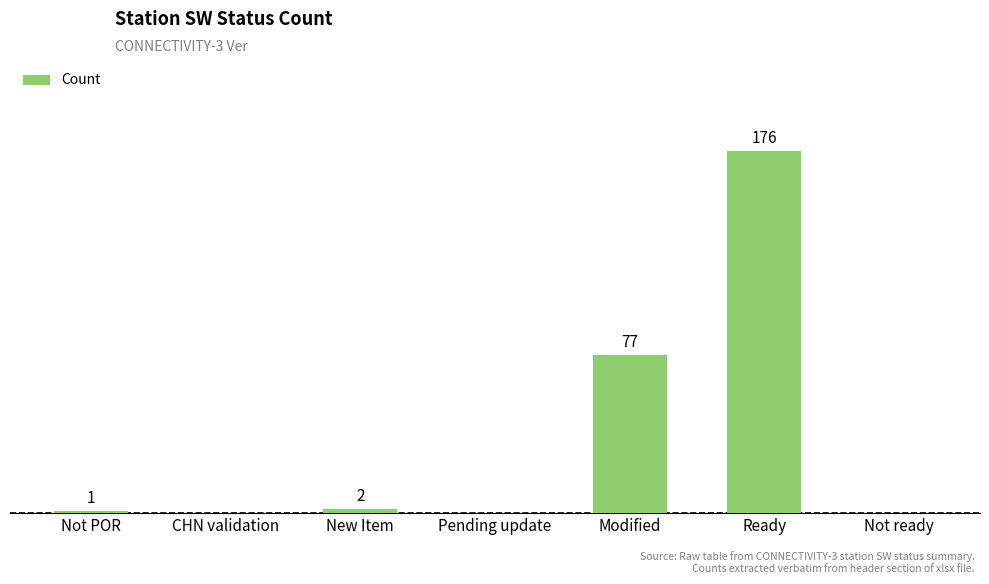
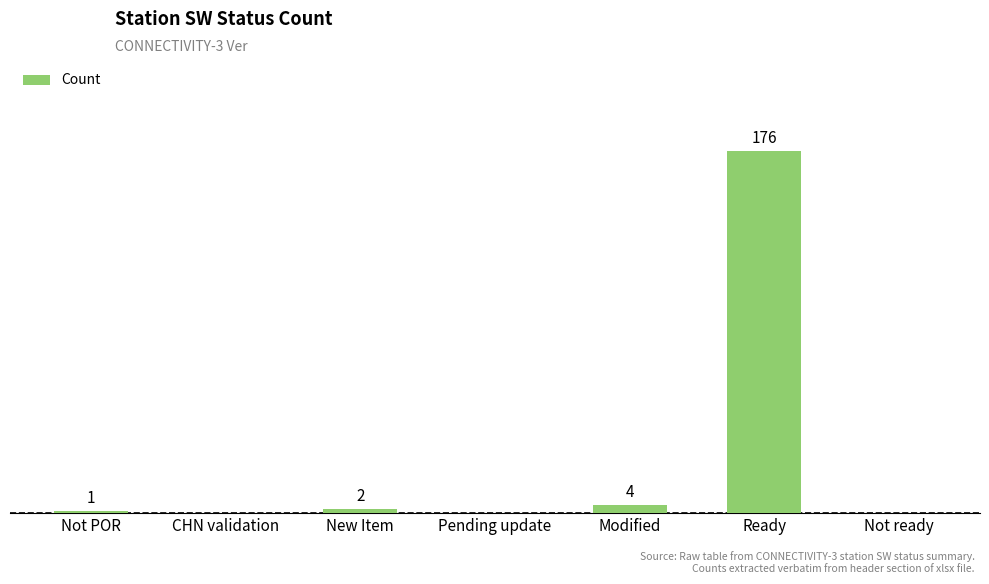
Modified: 77 -> 4
